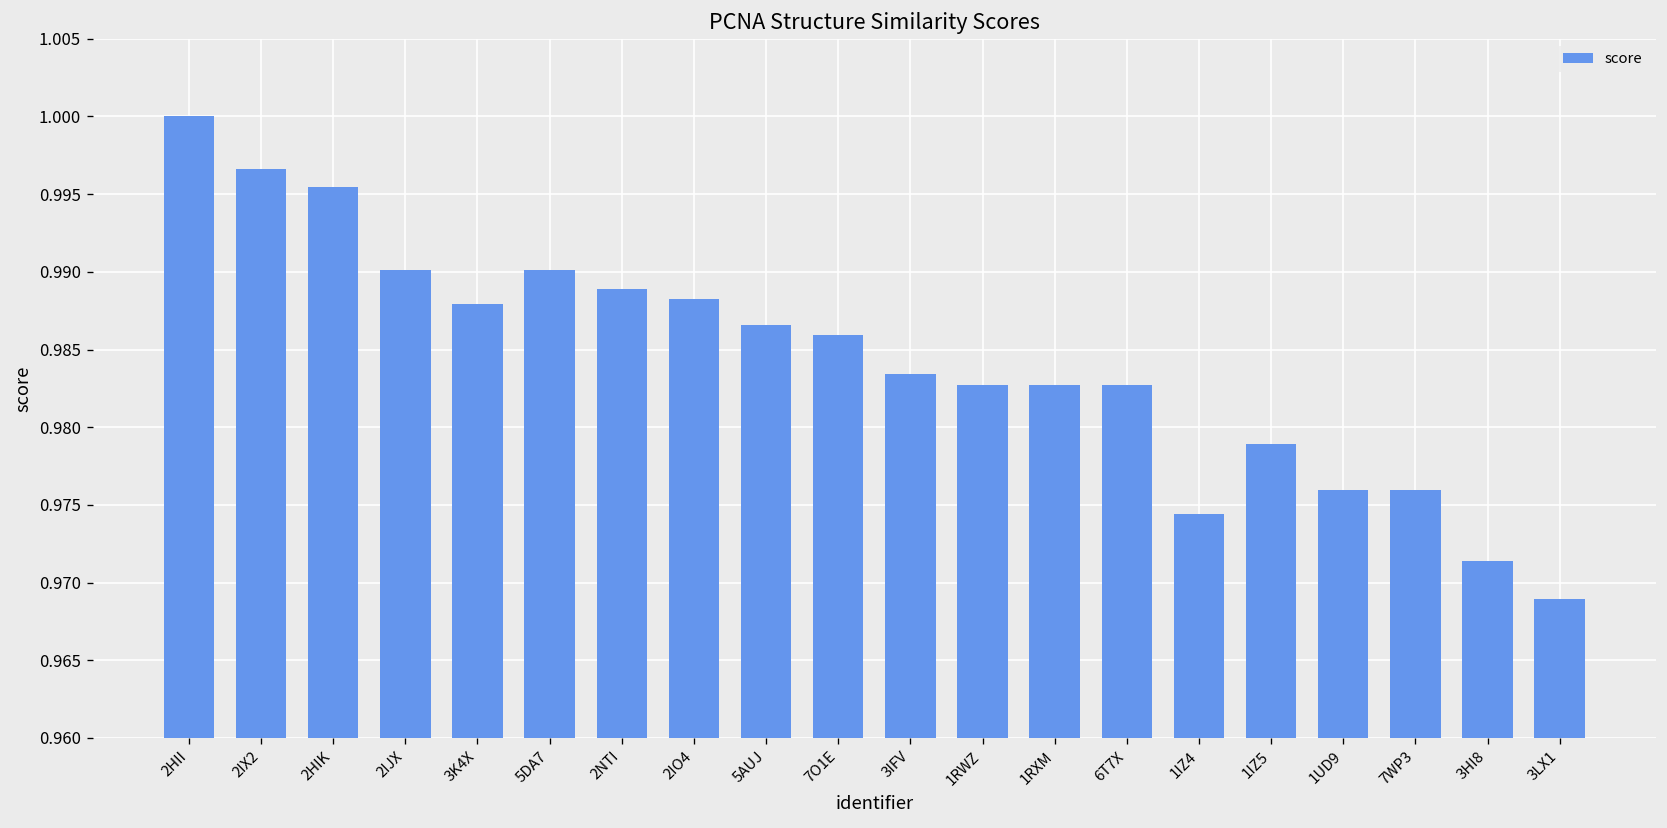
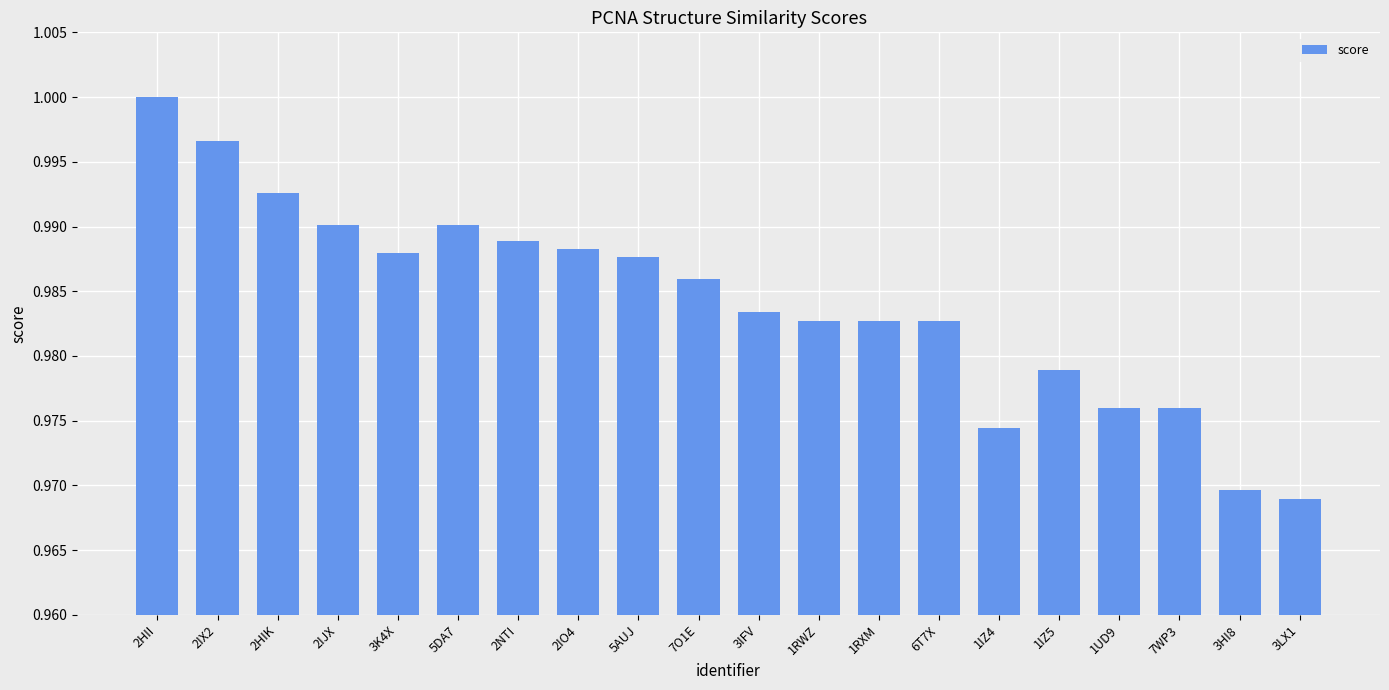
2HIK: 0.9955 -> 0.9926
5AUJ: 0.9866 -> 0.9877
3HI8: 0.9714 -> 0.9697
